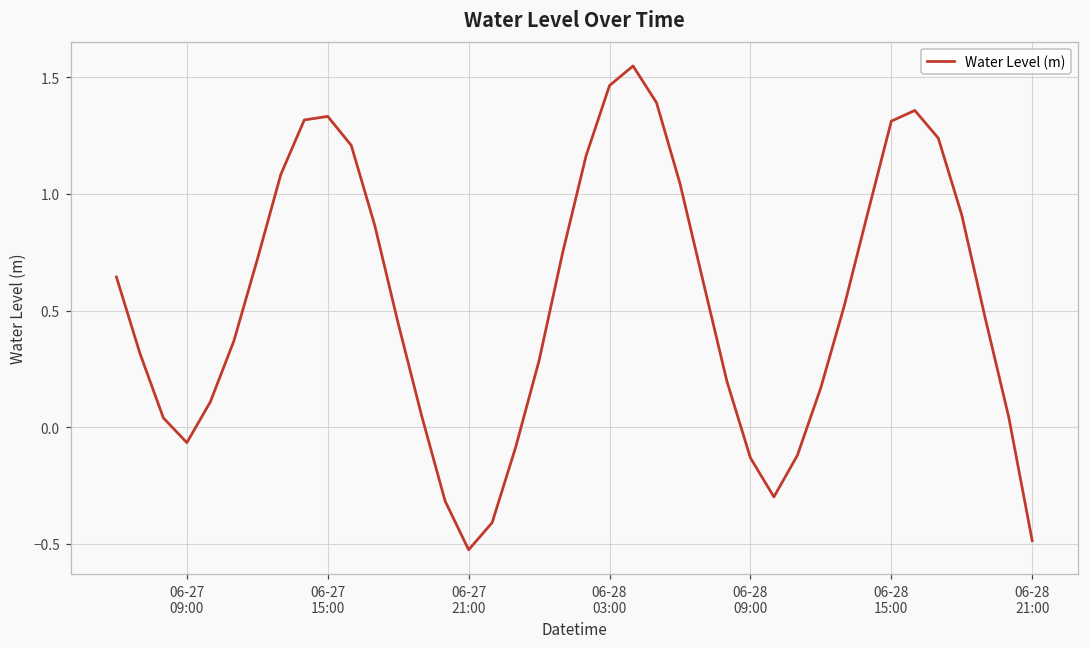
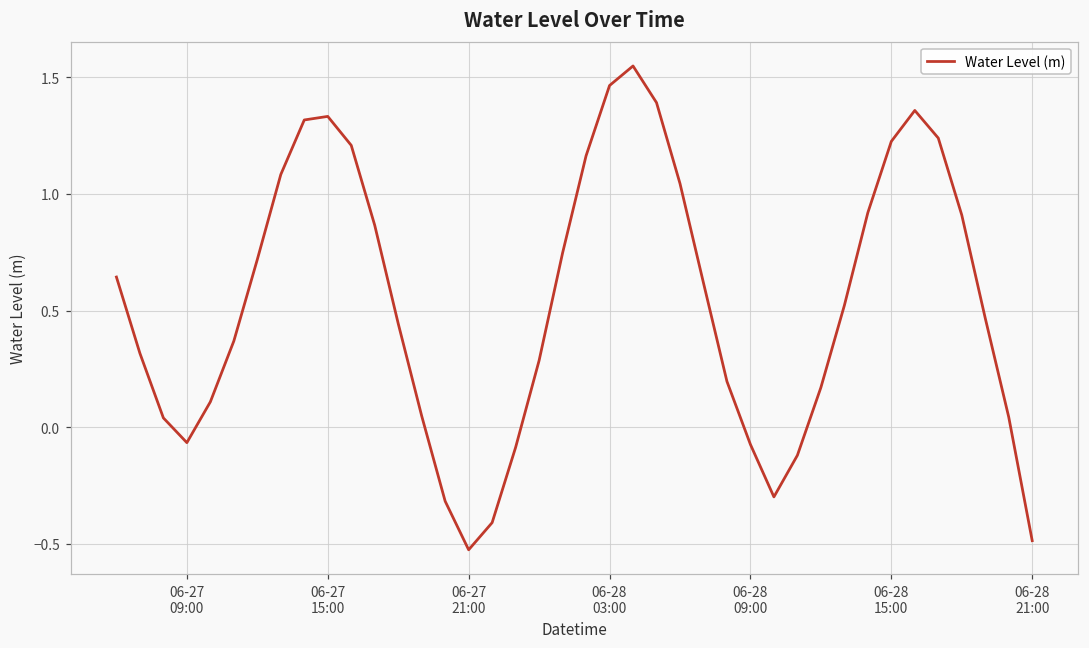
06-28 09:00: -0.13 -> -0.07
06-28 15:00: 1.31 -> 1.23
